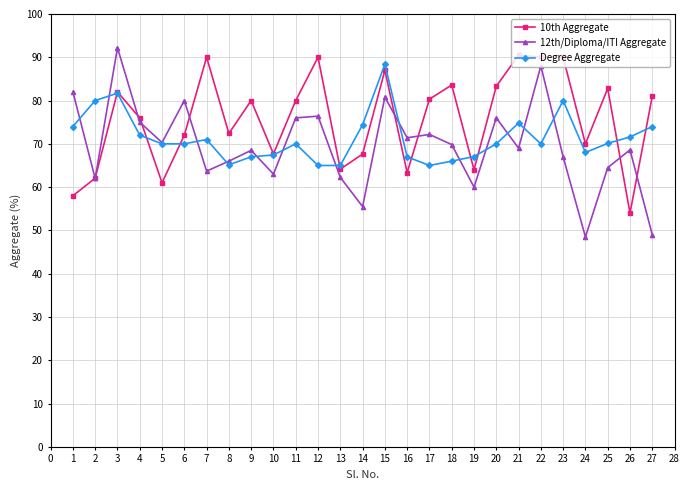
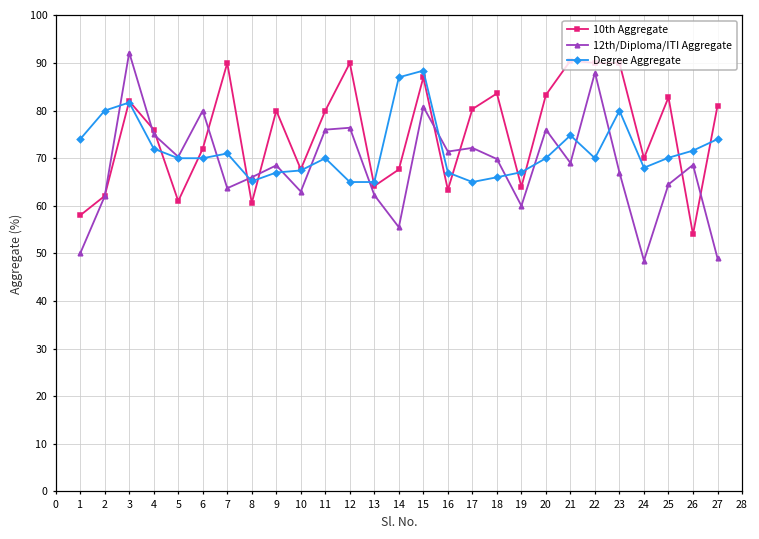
12th/Diploma/ITI Aggregate, 1: 82 -> 50
10th Aggregate, 8: 72 -> 61
Degree Aggregate, 14: 74 -> 87
